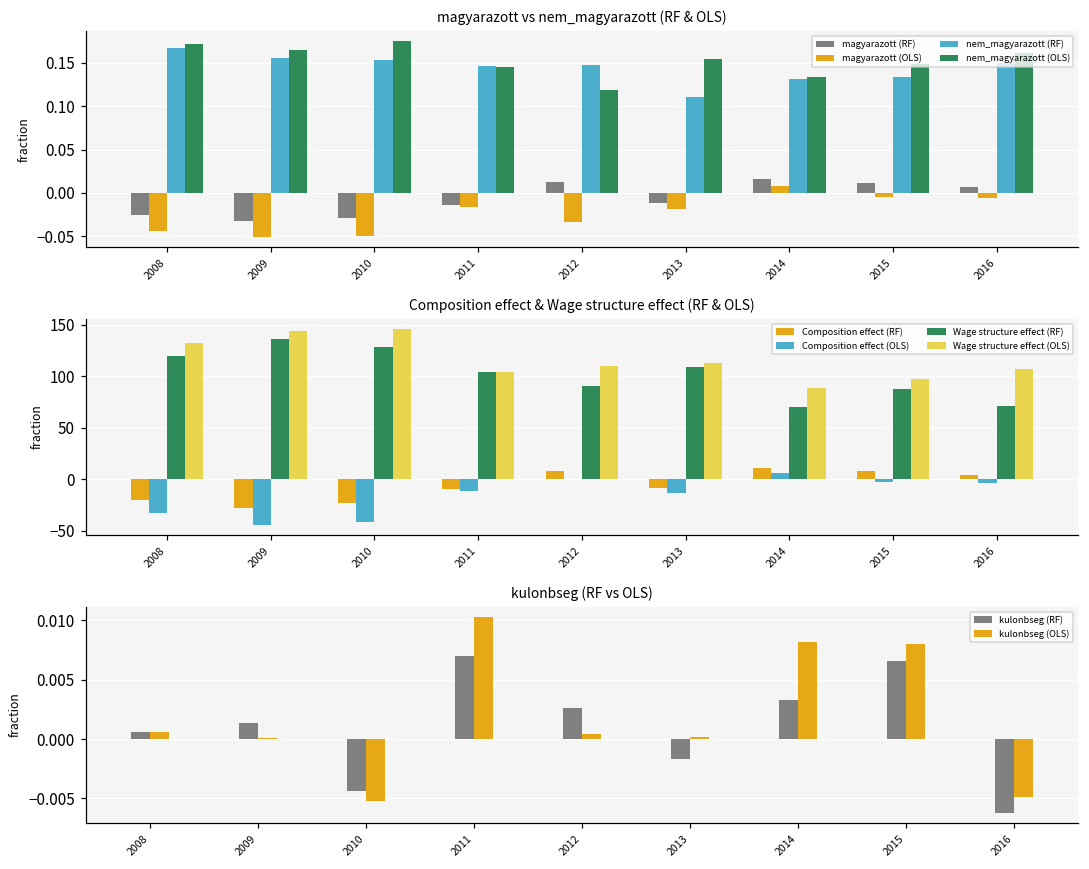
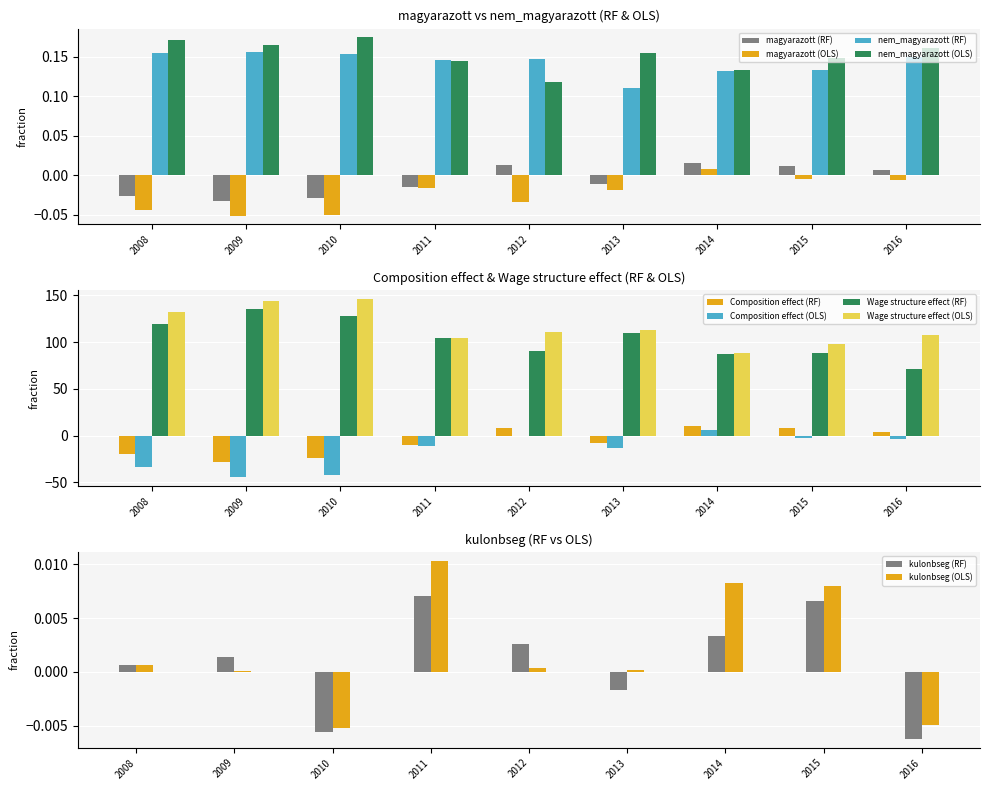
magyarazott vs nem_magyarazott (RF & OLS), nem_magyarazott (RF), 2008: 0.17 -> 0.15
Composition effect & Wage structure effect (RF & OLS), Wage structure effect (RF), 2014: 70 -> 90
kulonbseg (RF vs OLS), kulonbseg (RF), 2010: -0.0044 -> -0.0056
